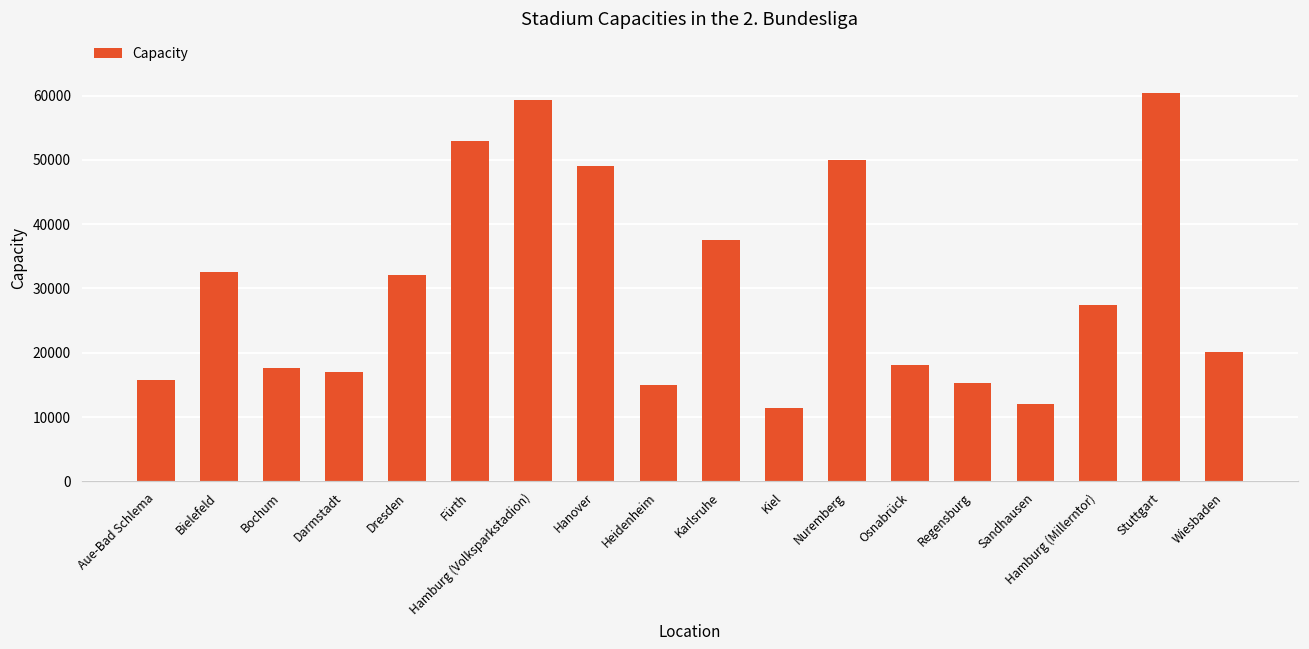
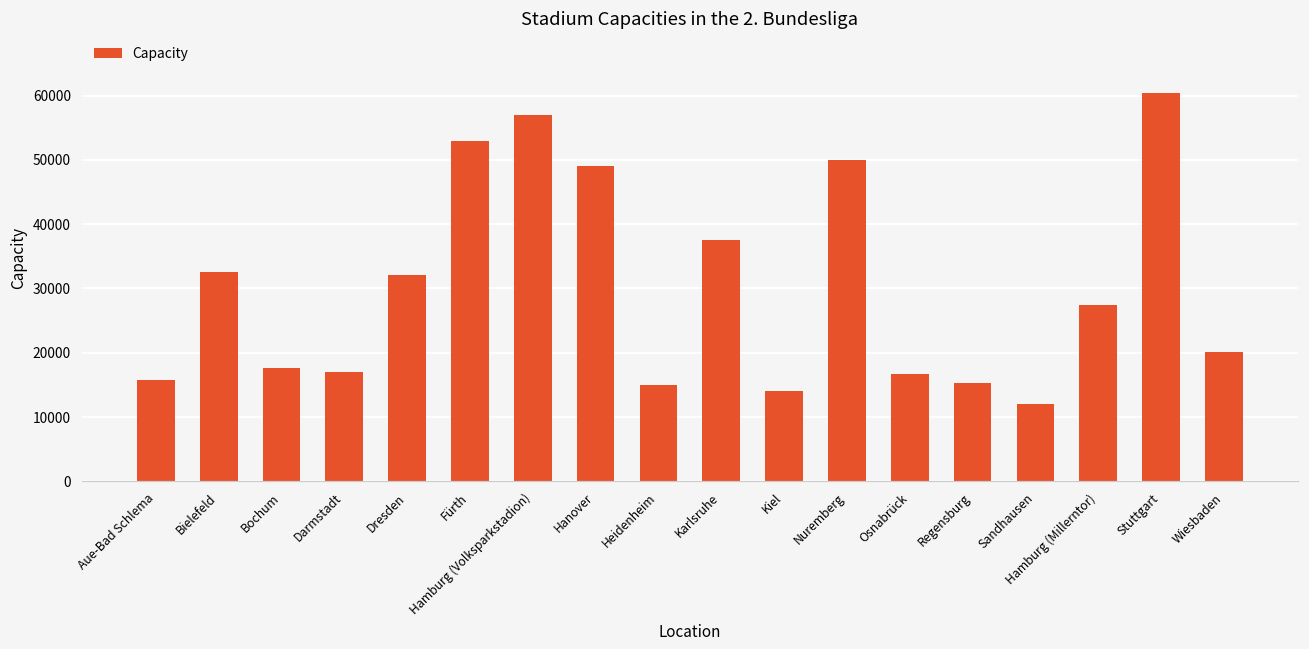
Hamburg (Volksparkstadion): 59000 -> 57000
Kiel: 11000 -> 14000
Osnabrück: 18000 -> 17000
